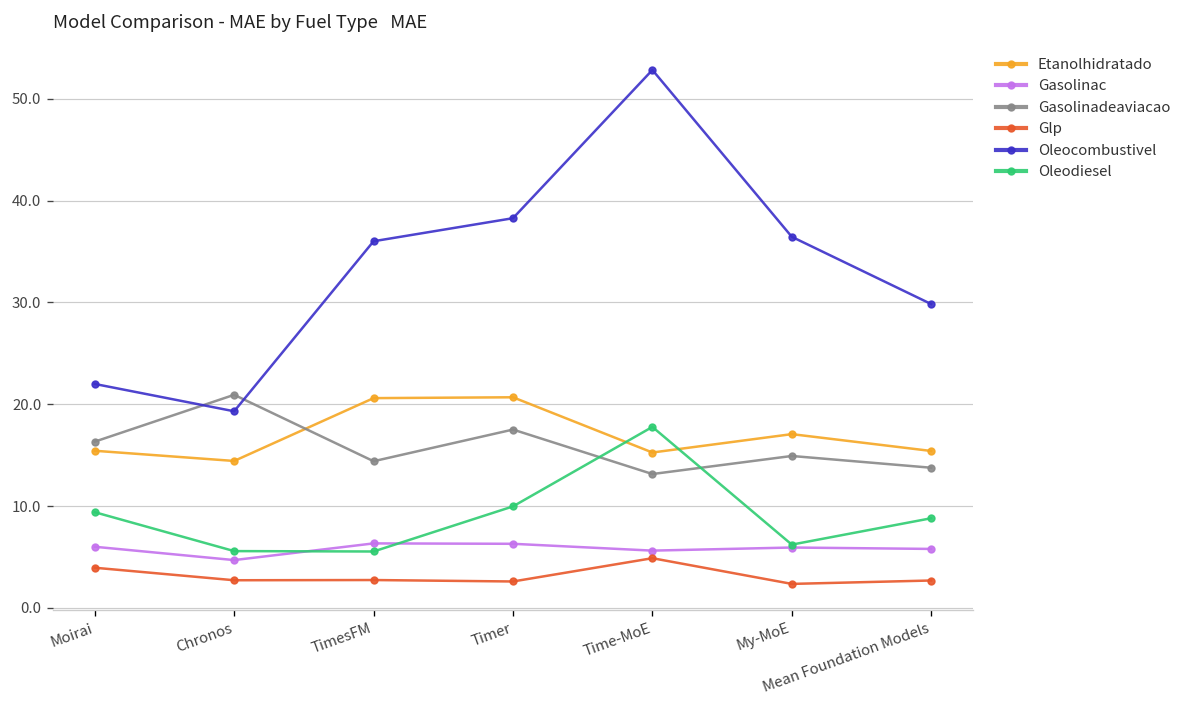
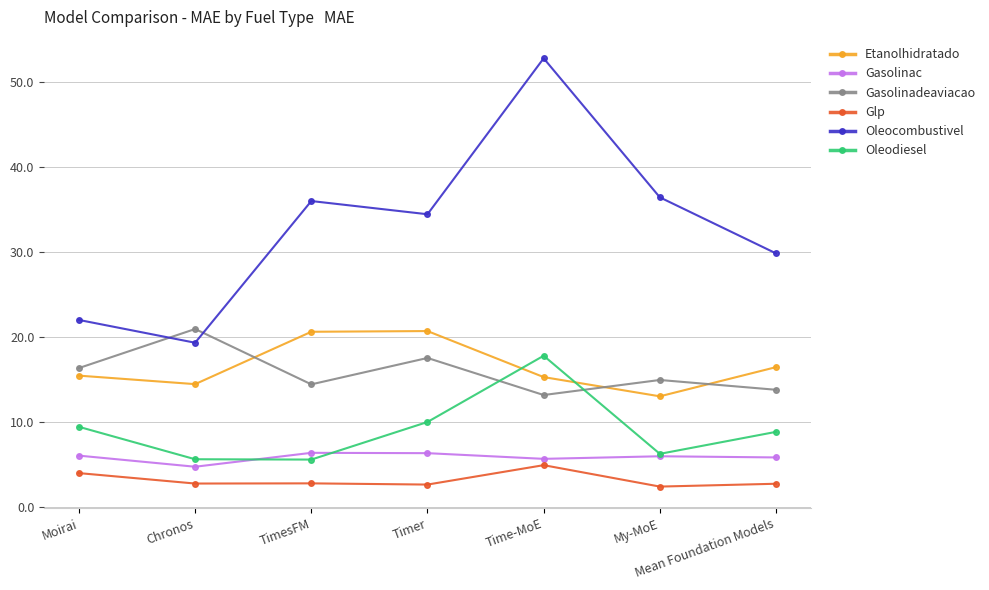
Oleocombustivel, Timer: 38 -> 34
Etanolhidratado, My-MoE: 17 -> 13
Etanolhidratado, Mean Foundation Models: 15 -> 16
